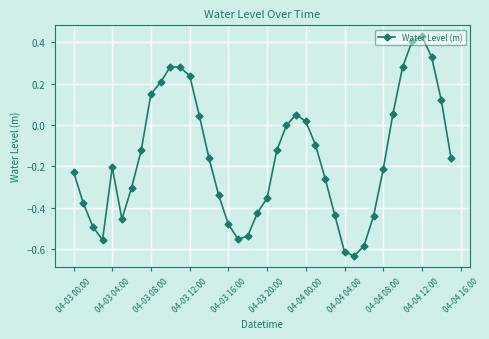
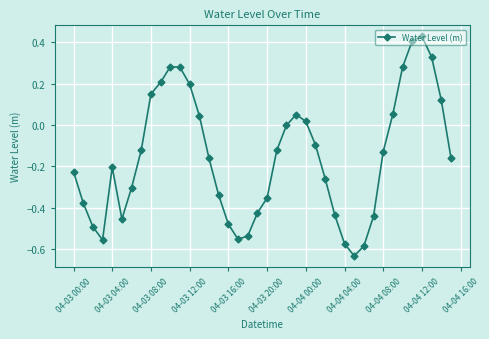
04-03 12:00: 0.24 -> 0.20
04-04 04:00: -0.61 -> -0.57
04-04 08:00: -0.21 -> -0.13
